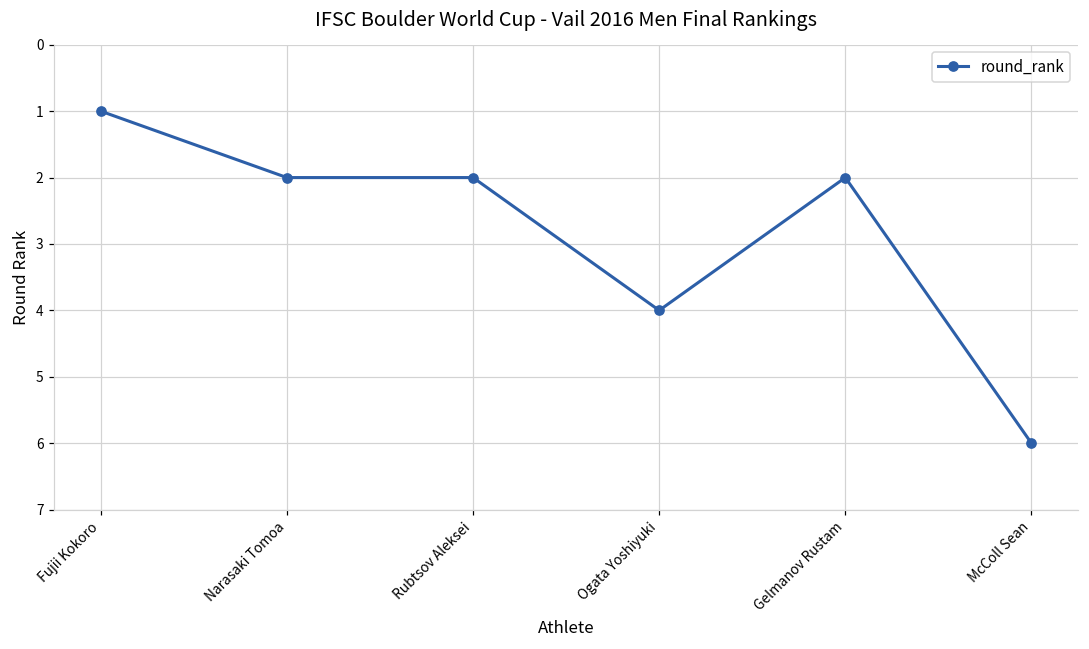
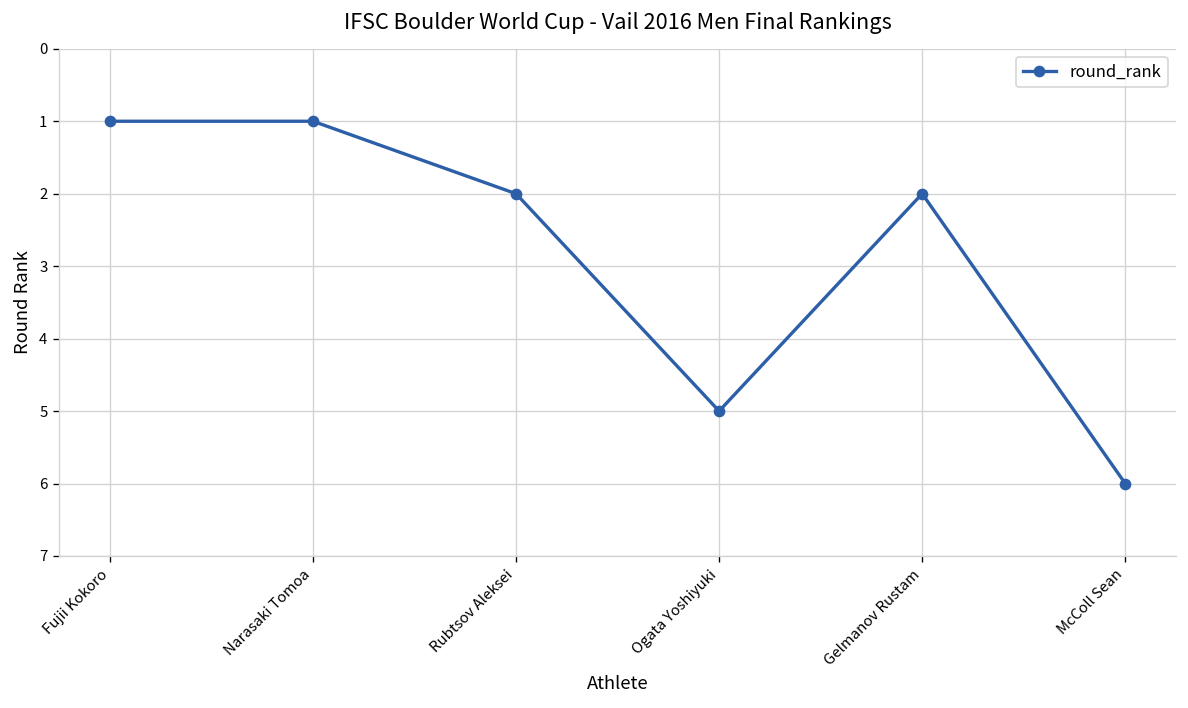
Narasaki Tomoa: 2 -> 1
Ogata Yoshiyuki: 4 -> 5
